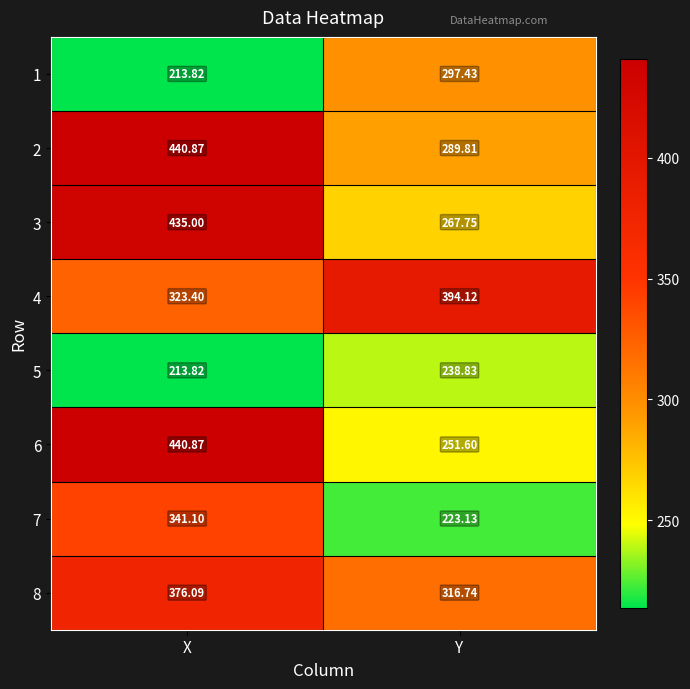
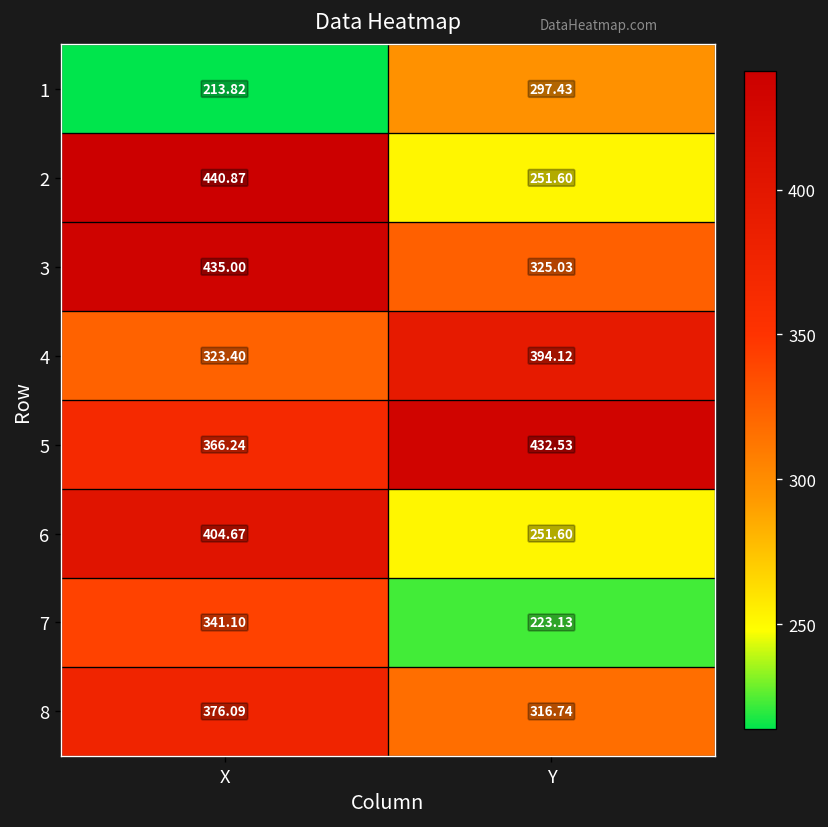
2, Y: 289.81 -> 251.60
3, Y: 267.75 -> 325.03
5, X: 213.82 -> 366.24
5, Y: 238.83 -> 432.53
6, X: 440.87 -> 404.67
